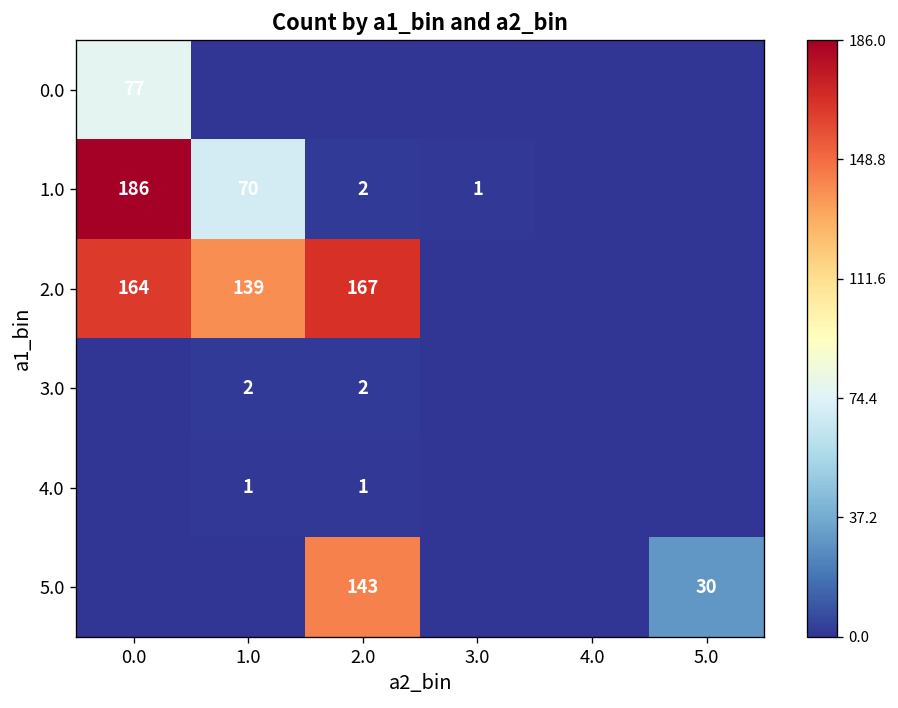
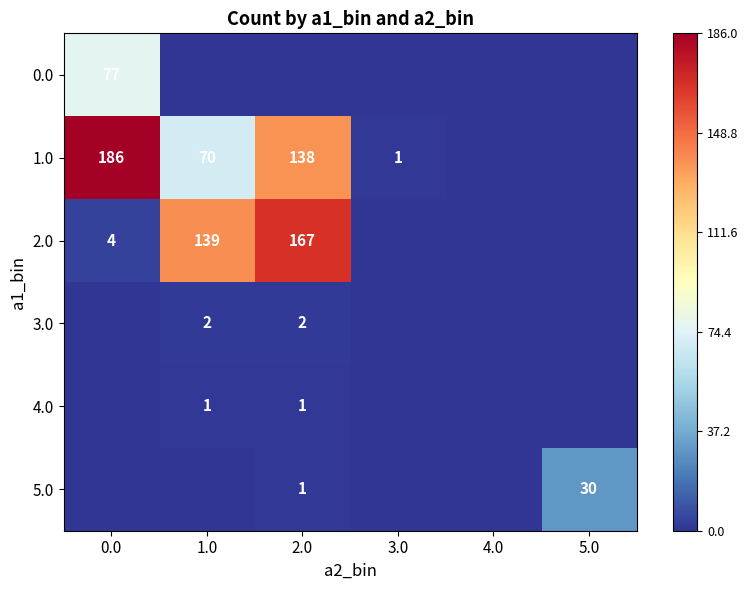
1.0, 2.0: 2 -> 138
2.0, 0.0: 164 -> 4
5.0, 2.0: 143 -> 1
